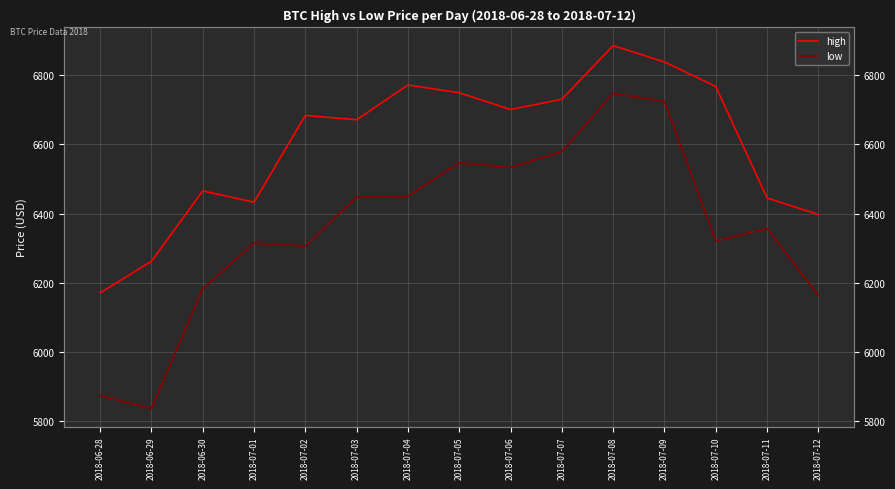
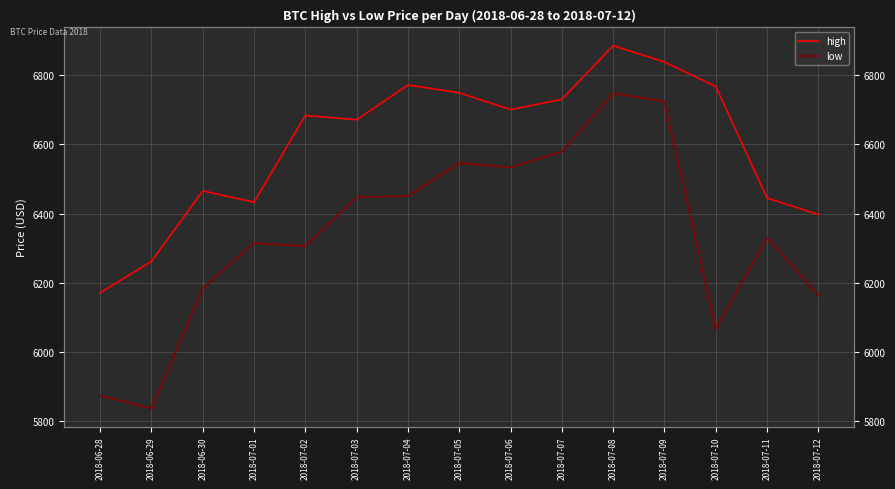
low, 2018-07-10: 6320 -> 6070
low, 2018-07-11: 6360 -> 6330
